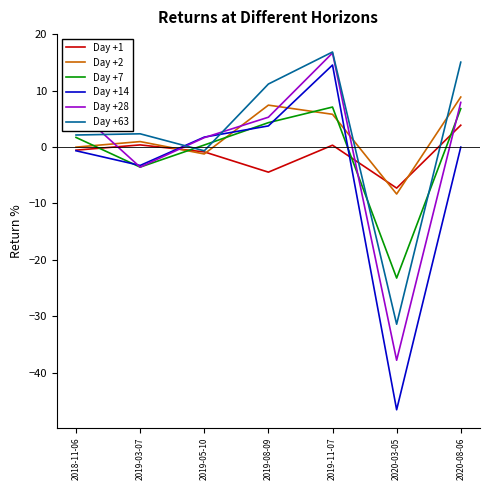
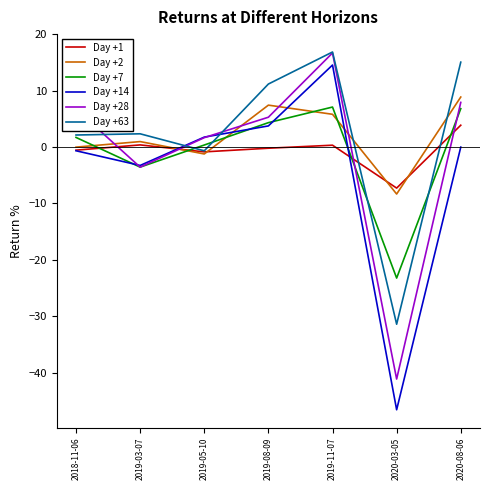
Day +1, 2019-08-09: -4 -> 0
Day +28, 2020-03-05: -38 -> -41
